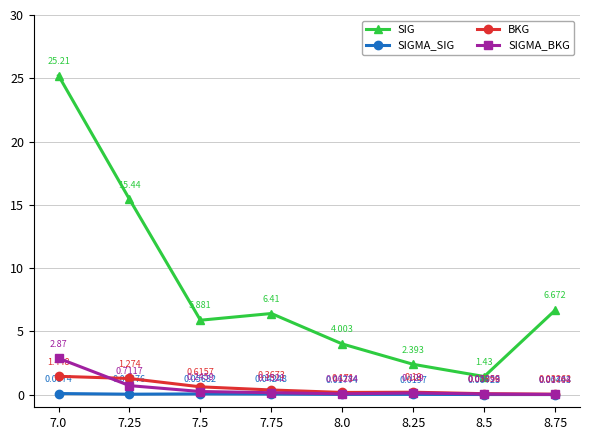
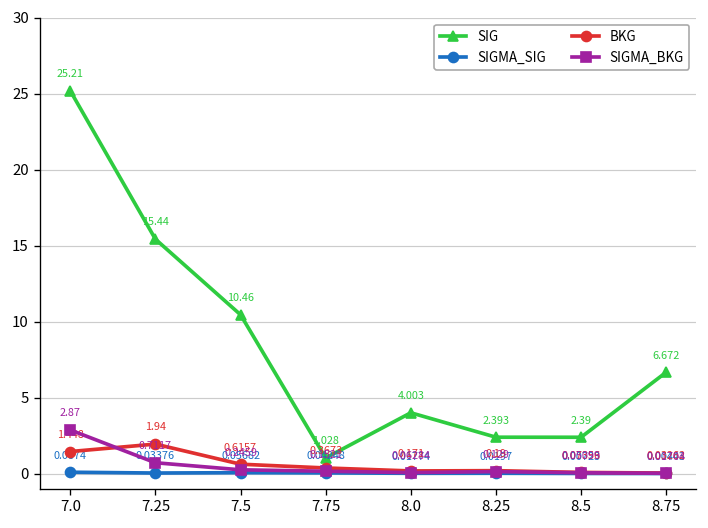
BKG, 7.25: 1.274 -> 1.94
SIG, 7.5: 5.881 -> 10.46
SIG, 7.75: 6.41 -> 1.028
SIG, 8.5: 1.43 -> 2.39
